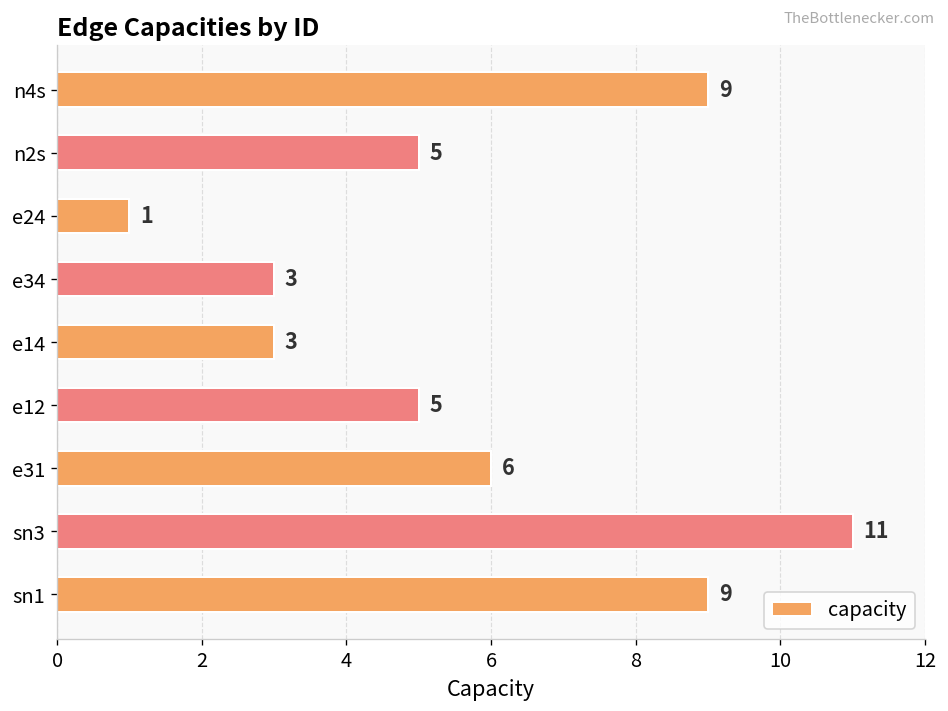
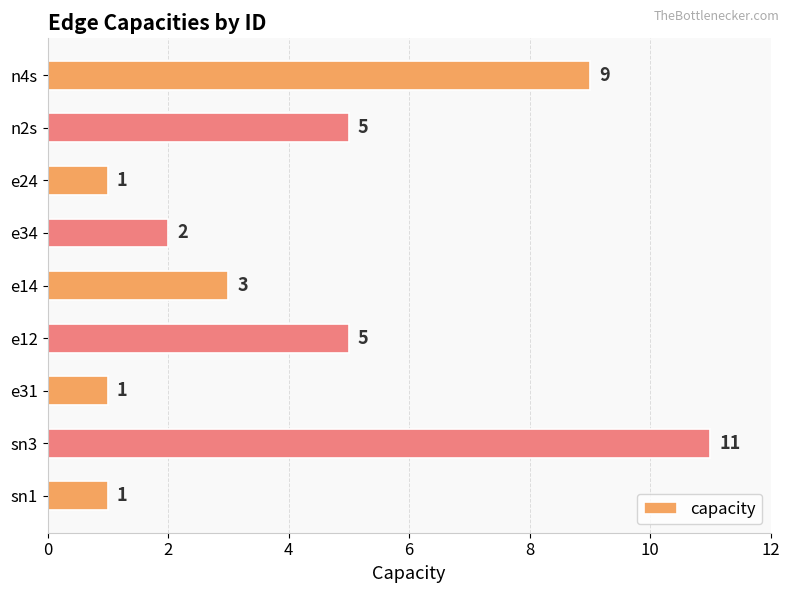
e34: 3 -> 2
e31: 6 -> 1
sn1: 9 -> 1
